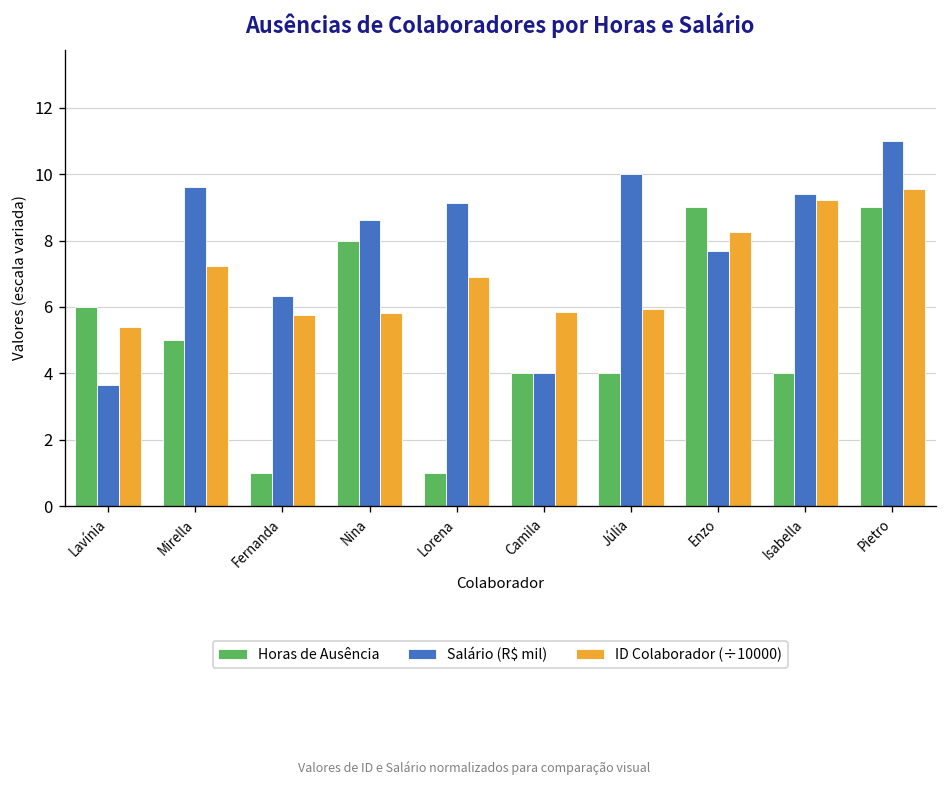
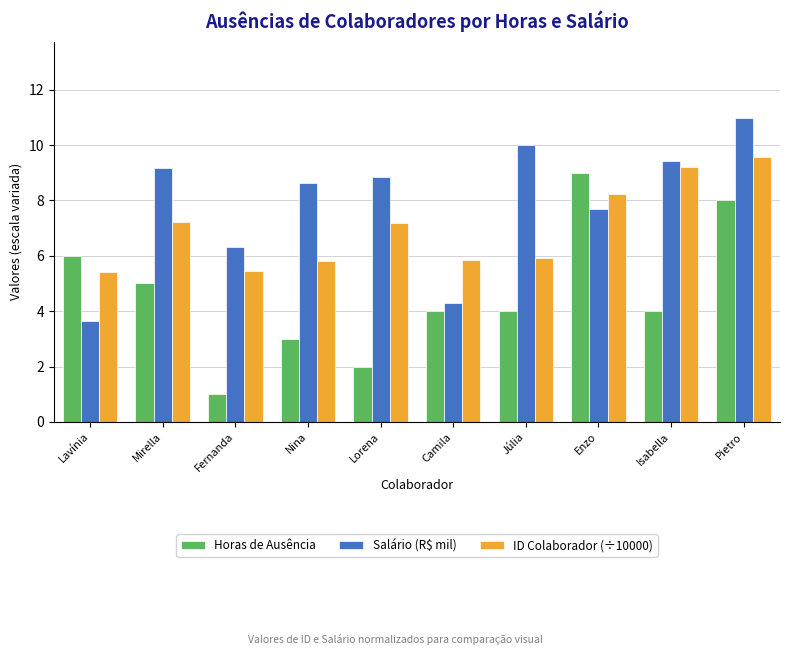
Salário (R$ mil), Mirella: 9.6 -> 9.2
ID Colaborador (÷10000), Fernanda: 5.8 -> 5.5
Horas de Ausência, Nina: 8 -> 3
Horas de Ausência, Lorena: 1 -> 2
Salário (R$ mil), Lorena: 9.1 -> 8.8
ID Colaborador (÷10000), Lorena: 6.9 -> 7.2
Salário (R$ mil), Camila: 4.0 -> 4.3
Horas de Ausência, Pietro: 9 -> 8
